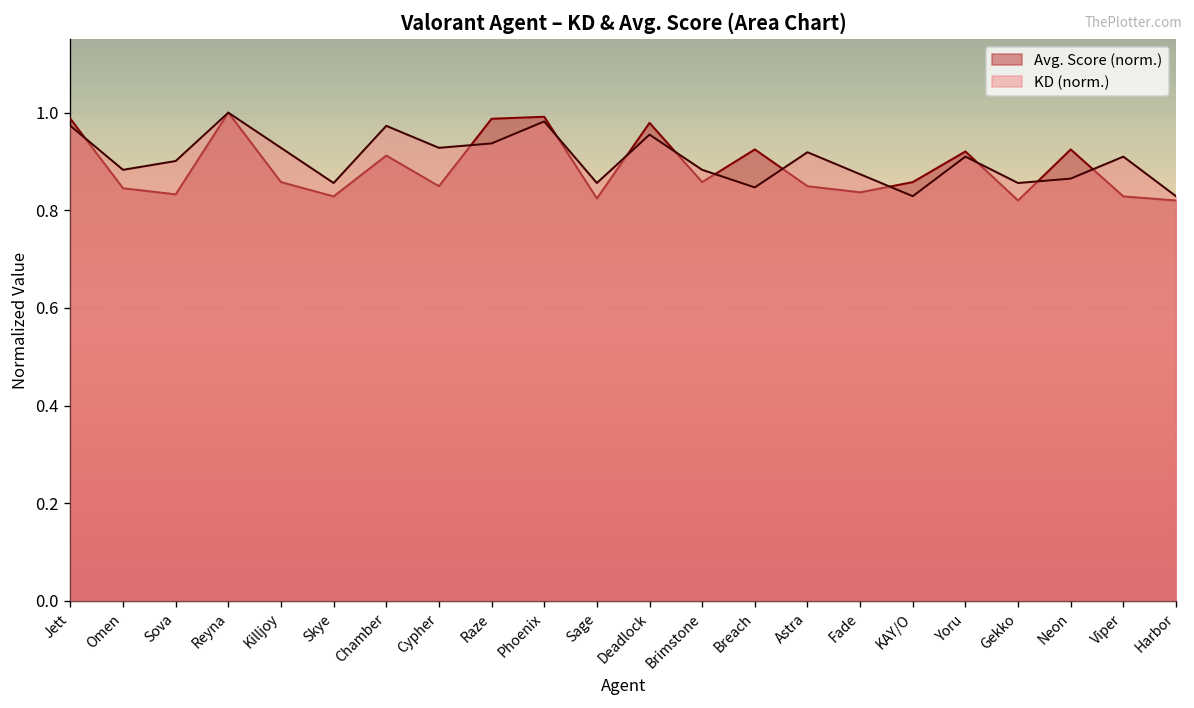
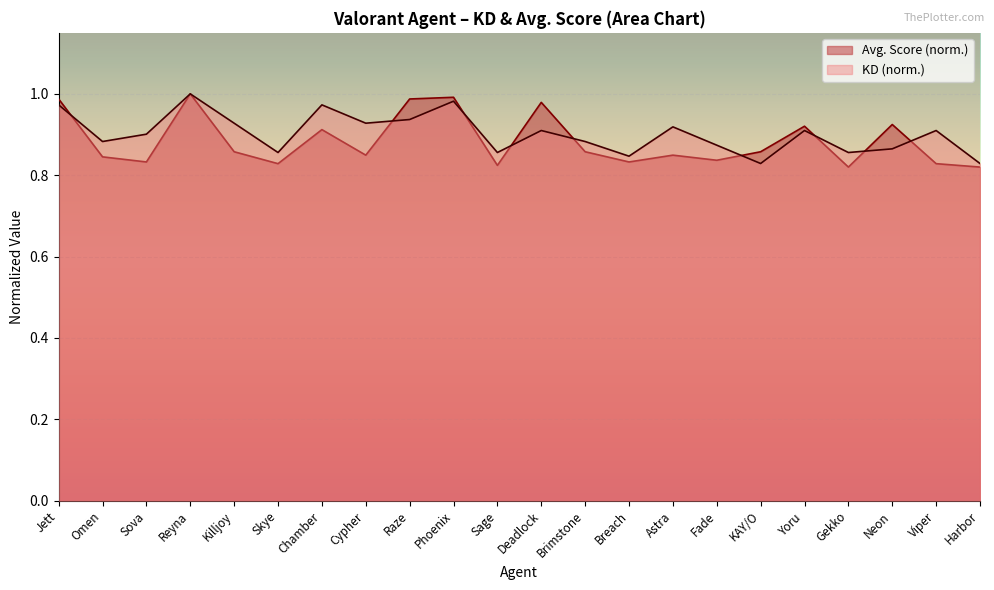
KD (norm.), Deadlock: 0.95 -> 0.91
Avg. Score (norm.), Breach: 0.92 -> 0.83
